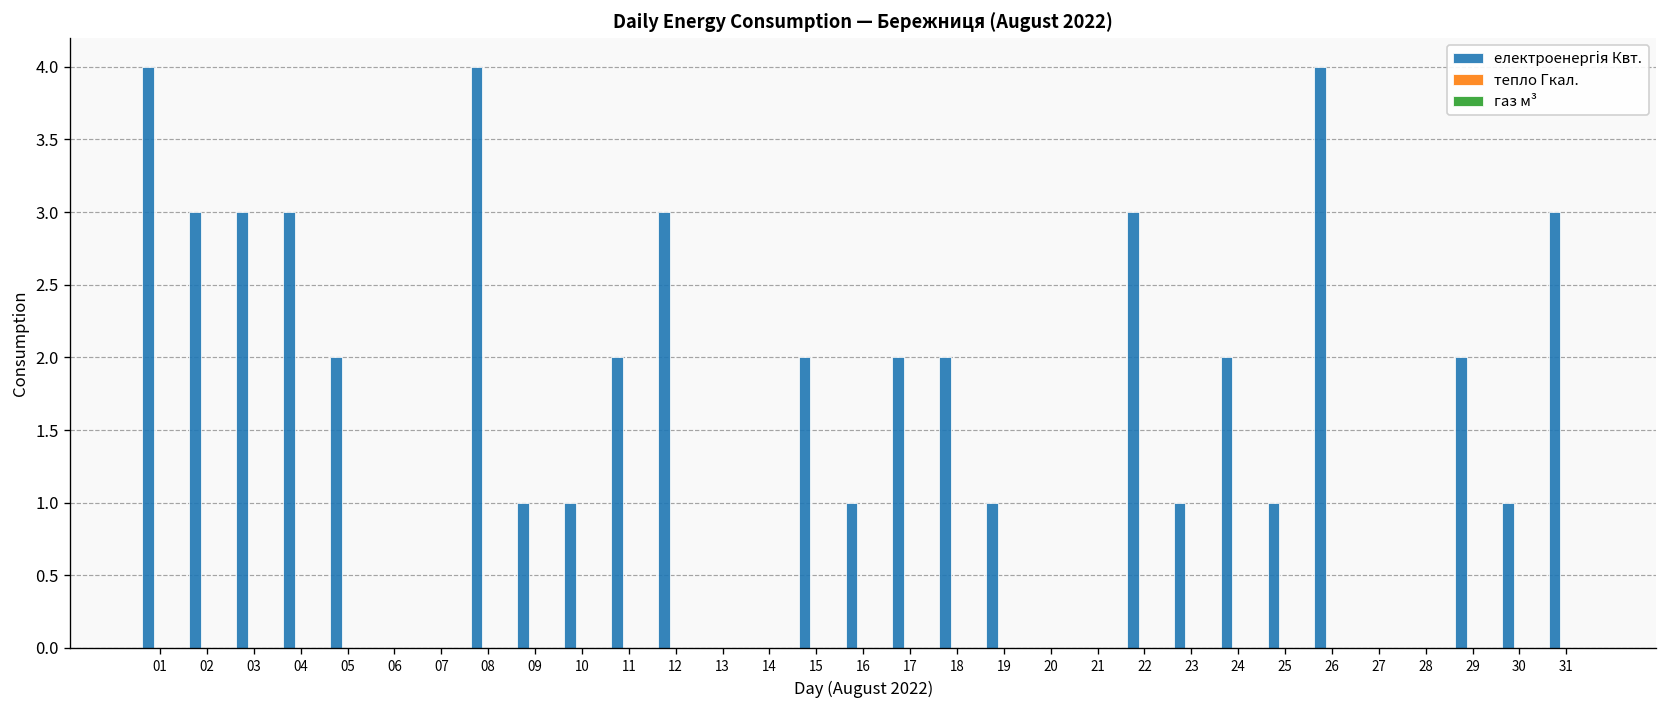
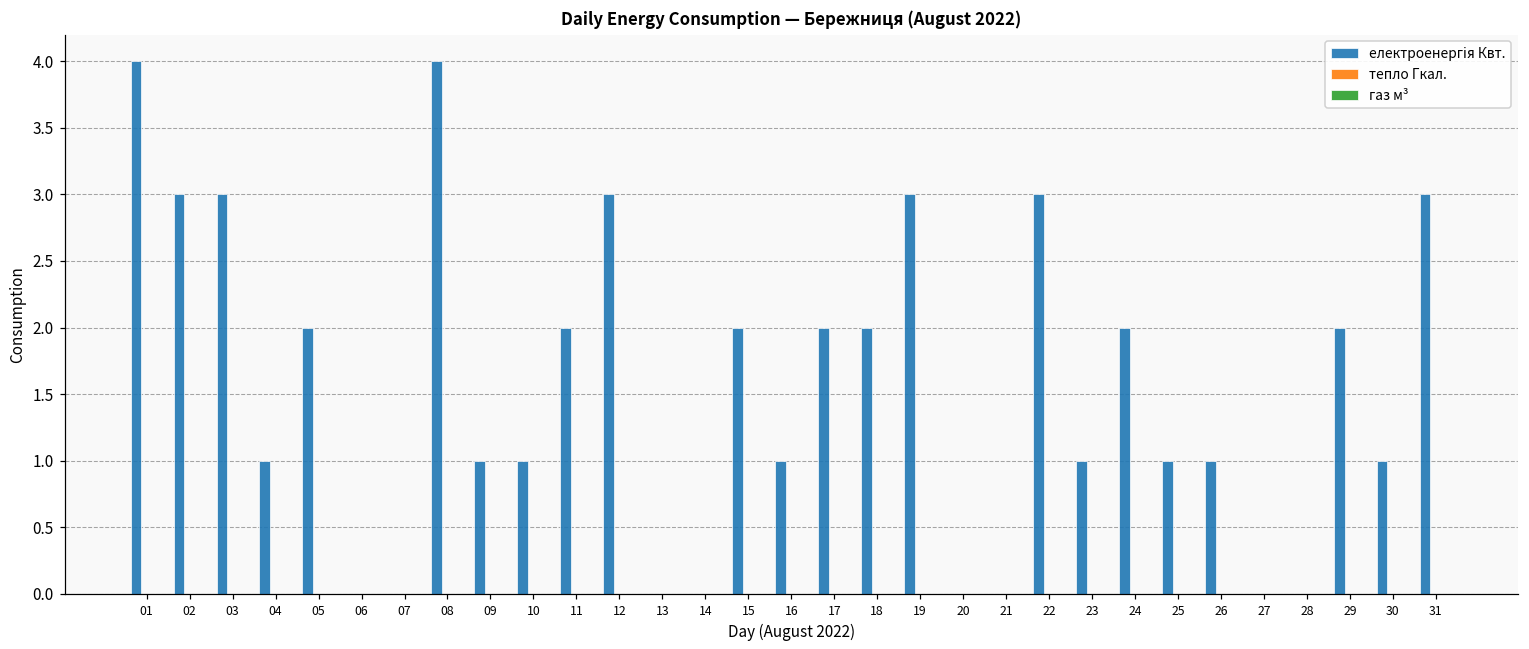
електроенергія Квт., 04: 3 -> 1
електроенергія Квт., 19: 1 -> 3
електроенергія Квт., 26: 4 -> 1
